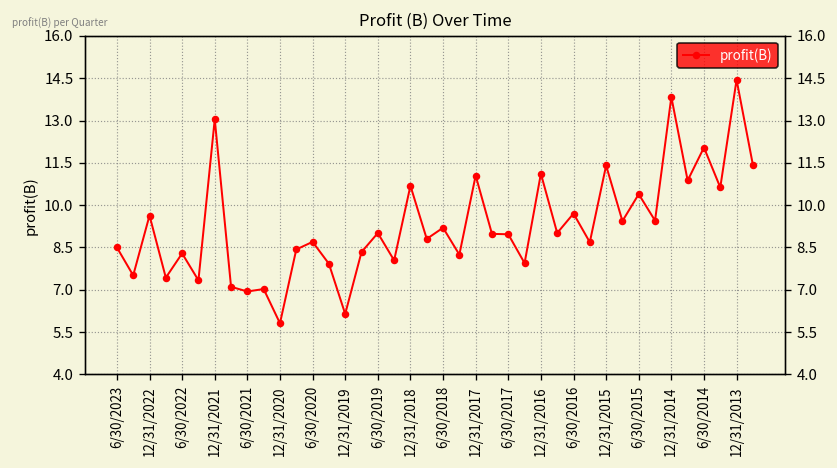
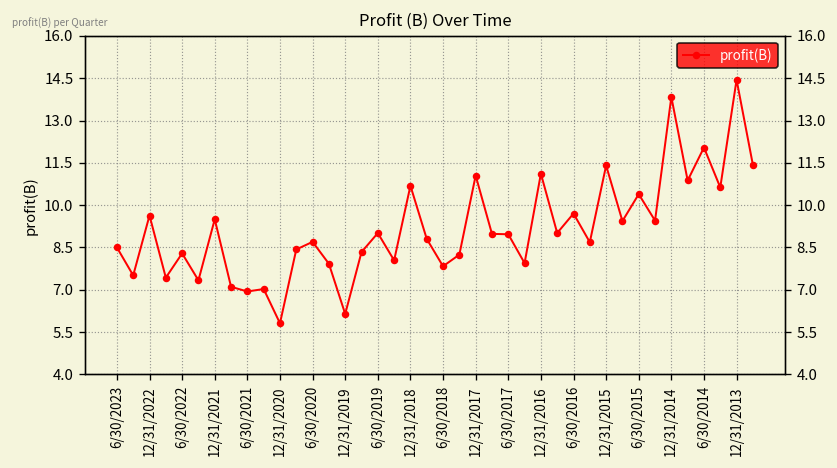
12/31/2021: 13.0 -> 9.5
6/30/2018: 9.2 -> 7.8
